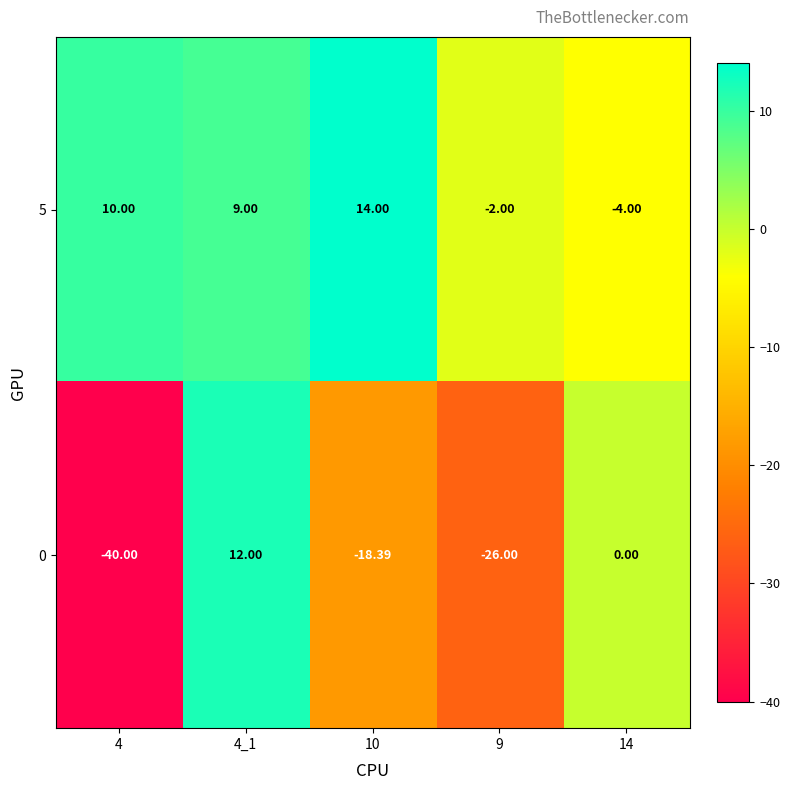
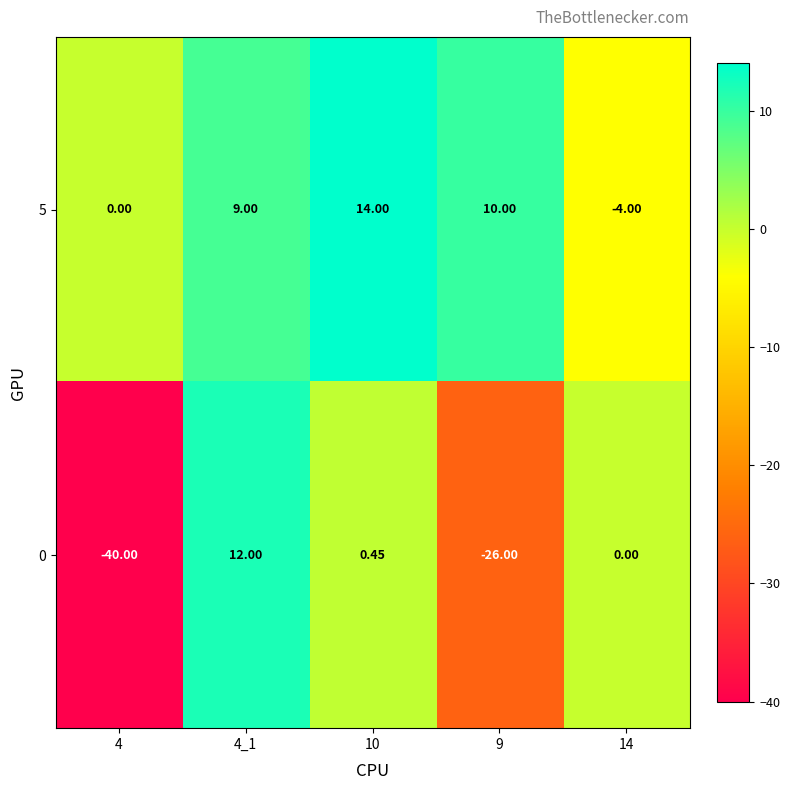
5, 4: 10.00 -> 0.00
5, 9: -2.00 -> 10.00
0, 10: -18.39 -> 0.45
